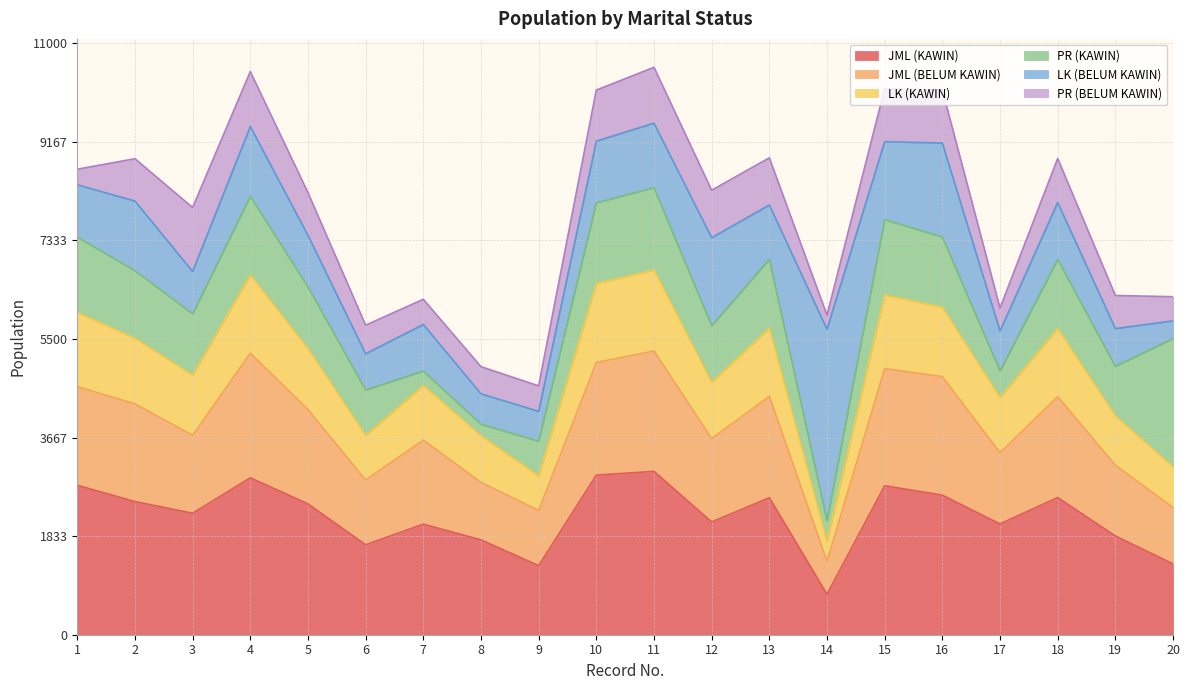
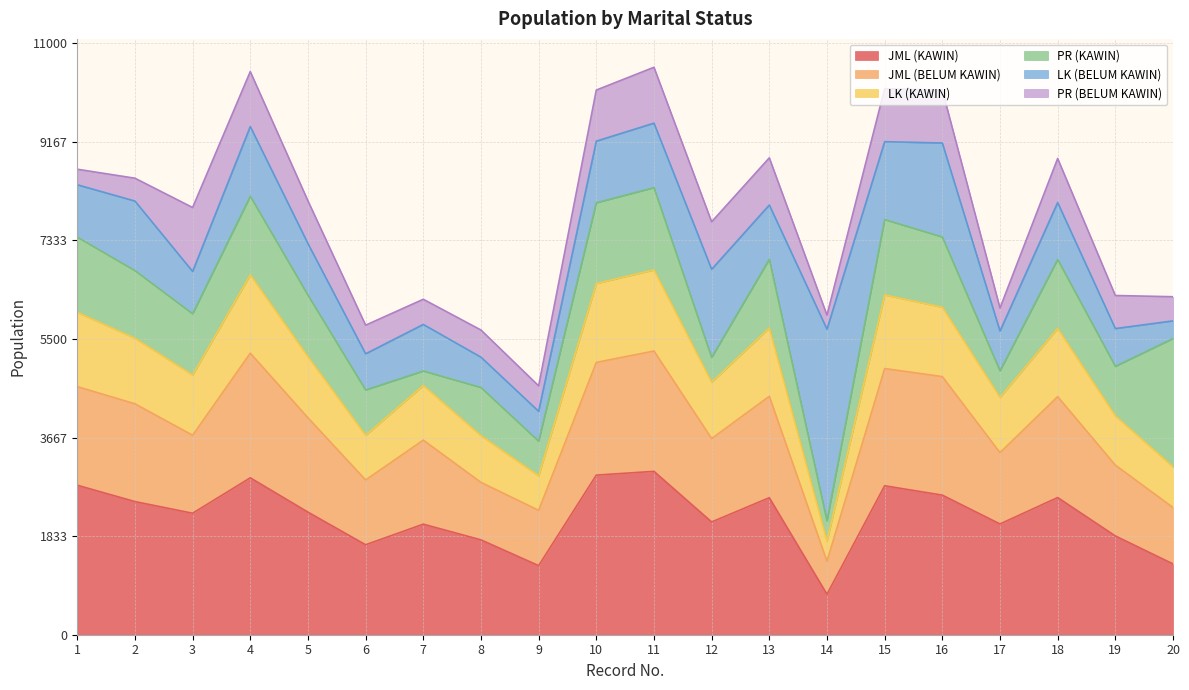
PR (BELUM KAWIN), 2: 800 -> 400
JML (KAWIN), 5: 2400 -> 2300
PR (KAWIN), 8: 200 -> 900
PR (KAWIN), 12: 1100 -> 500
